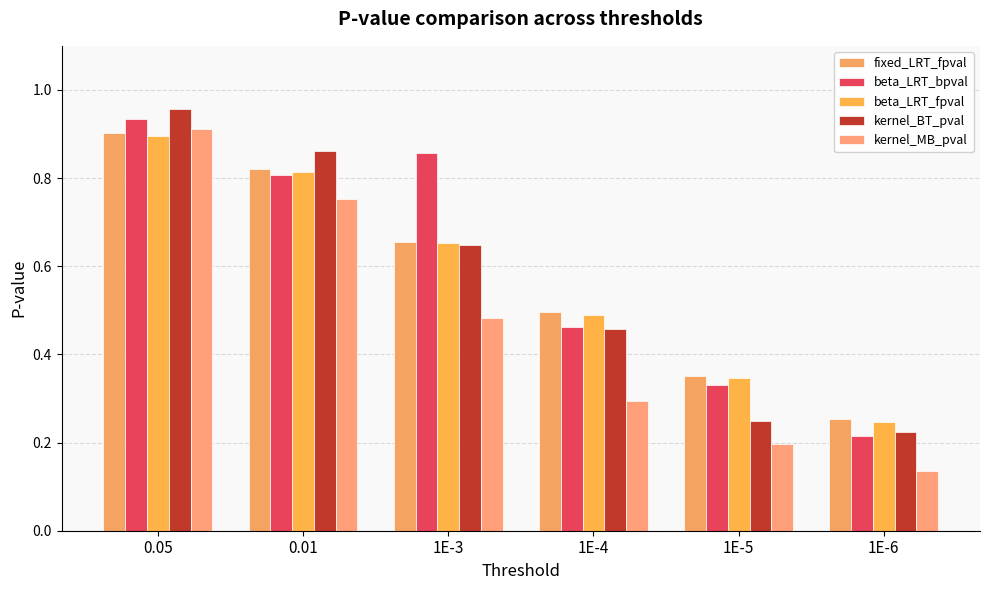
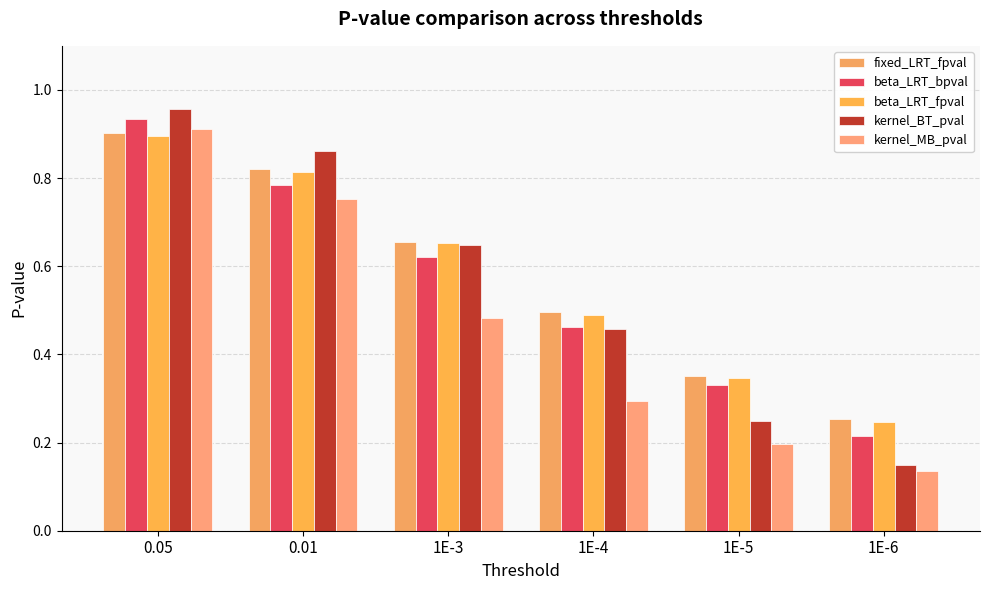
beta_LRT_bpval, 0.01: 0.81 -> 0.78
beta_LRT_bpval, 1E-3: 0.86 -> 0.62
kernel_BT_pval, 1E-6: 0.22 -> 0.15
